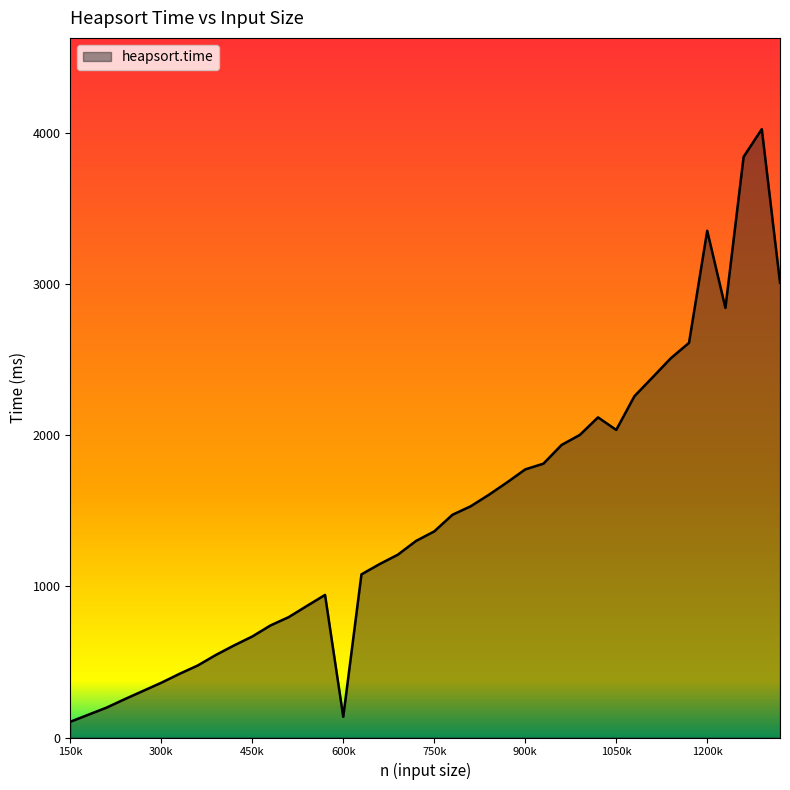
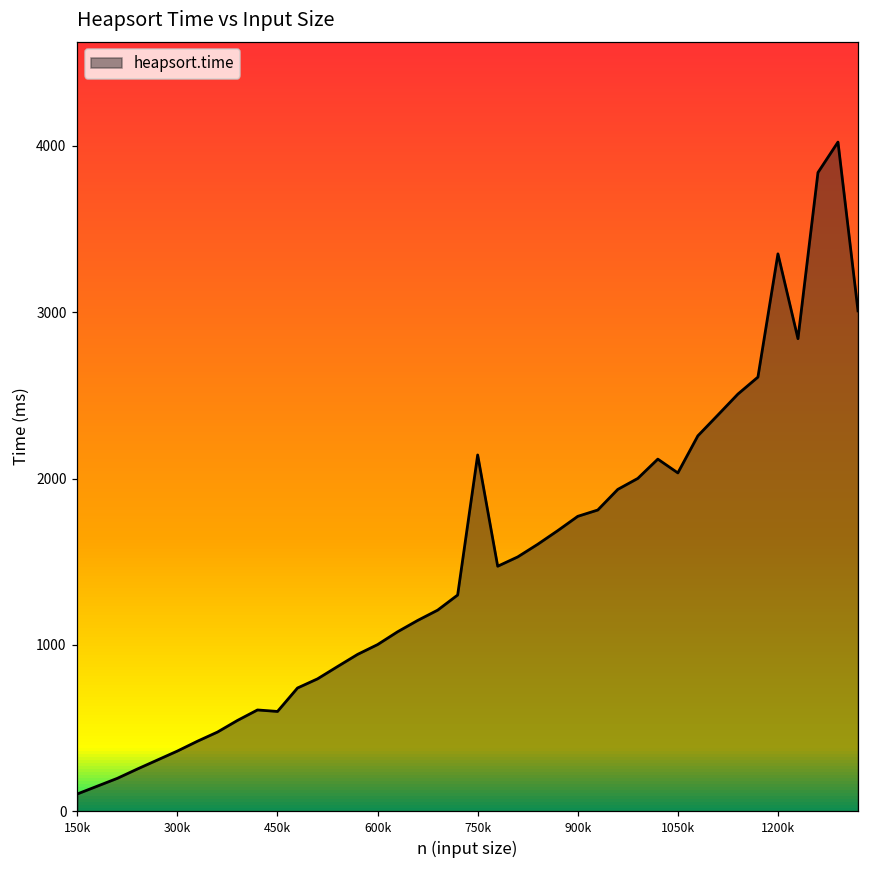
450k: 670 -> 600
600k: 140 -> 1000
750k: 1360 -> 2140
